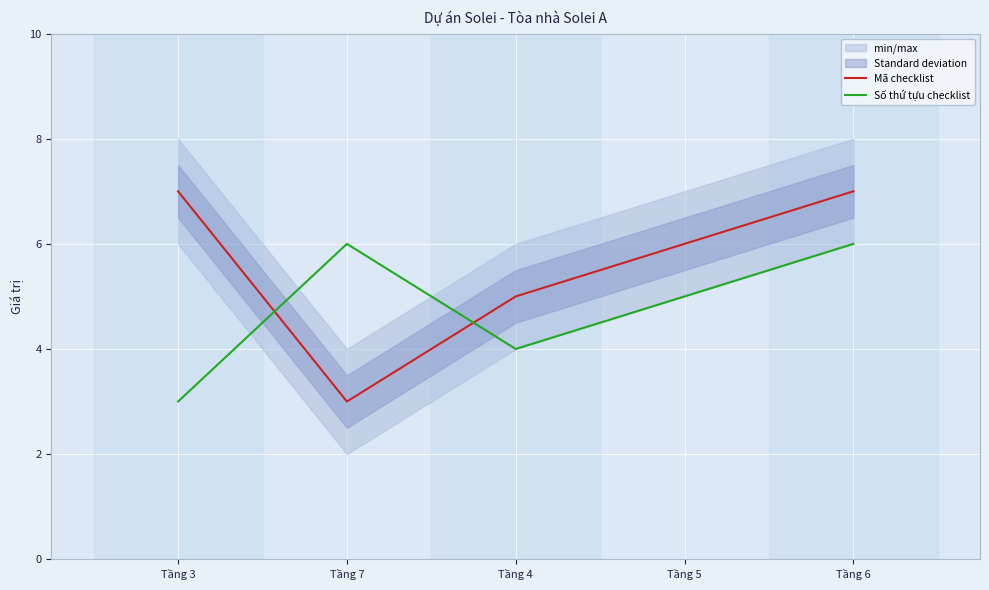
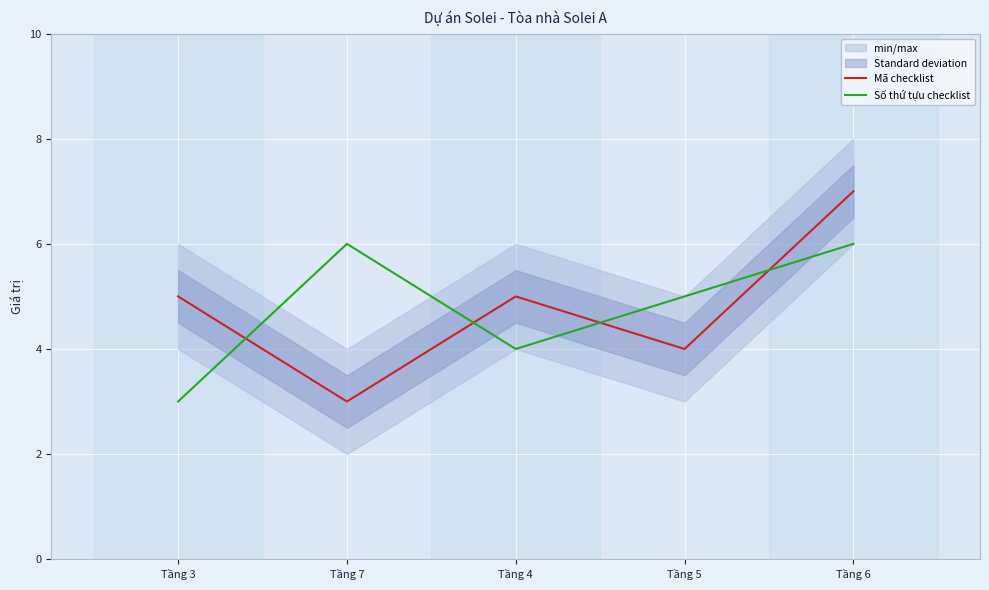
Mã checklist, Tầng 3: 7 -> 5
Mã checklist, Tầng 5: 6 -> 4
